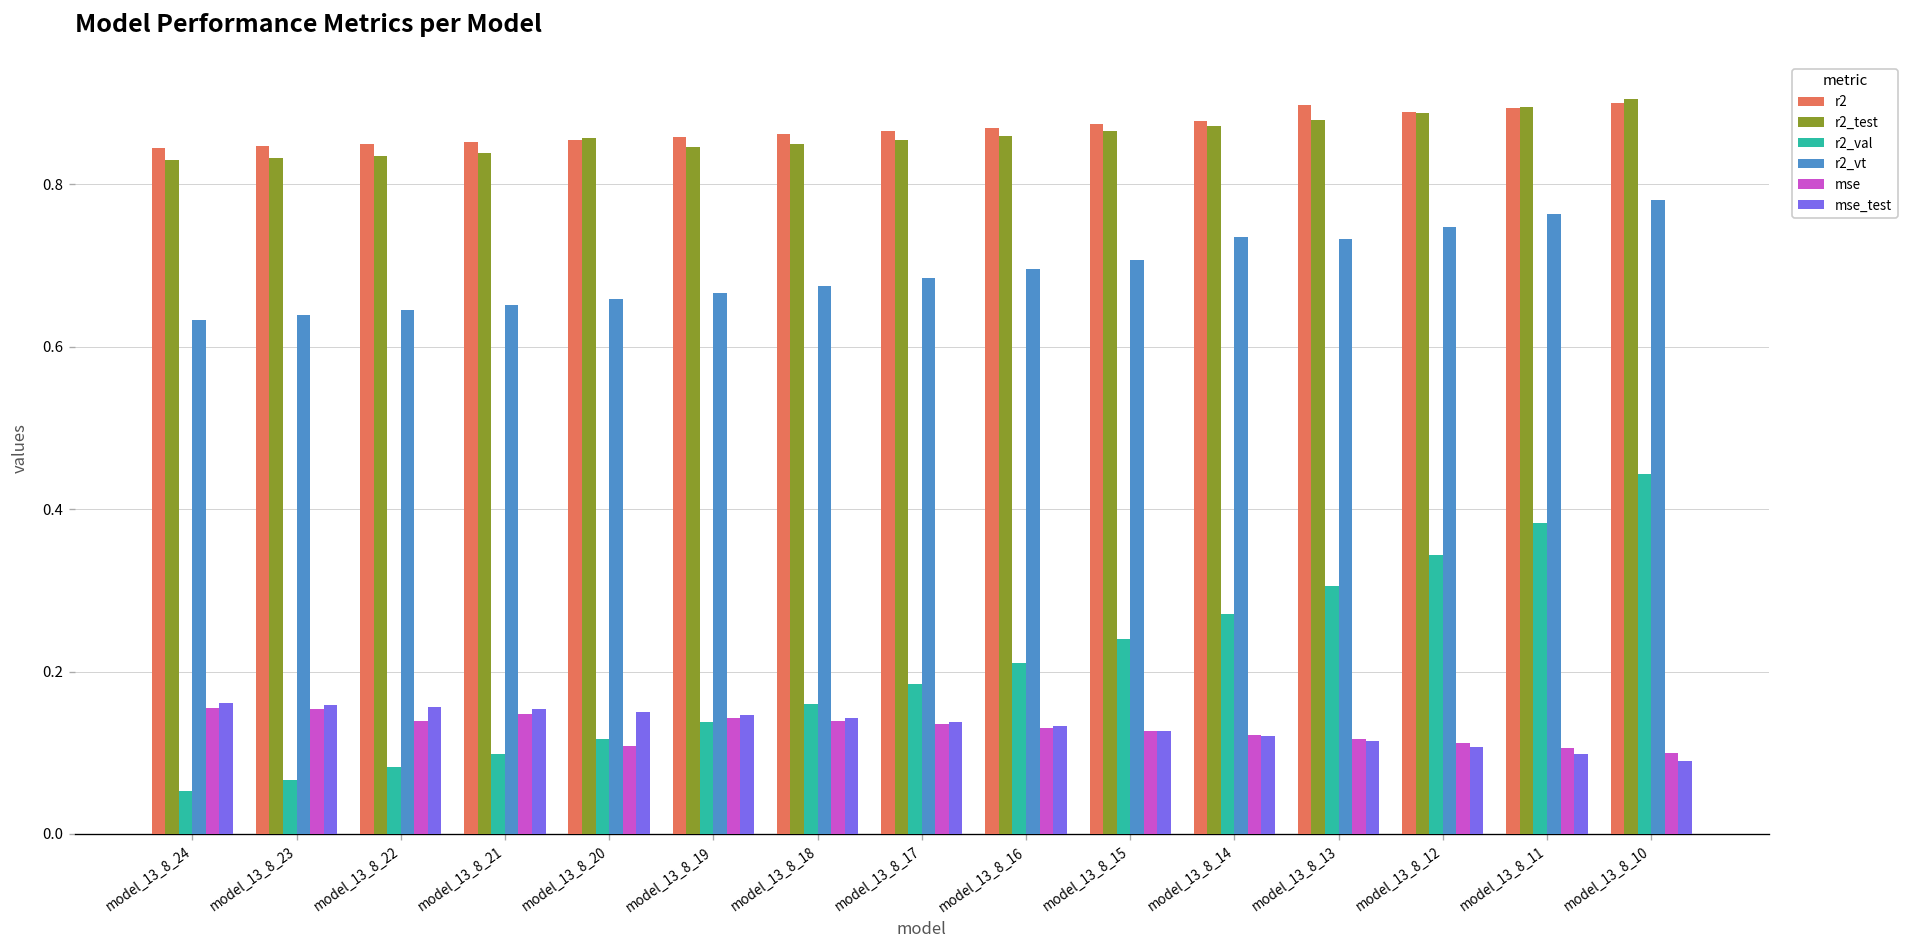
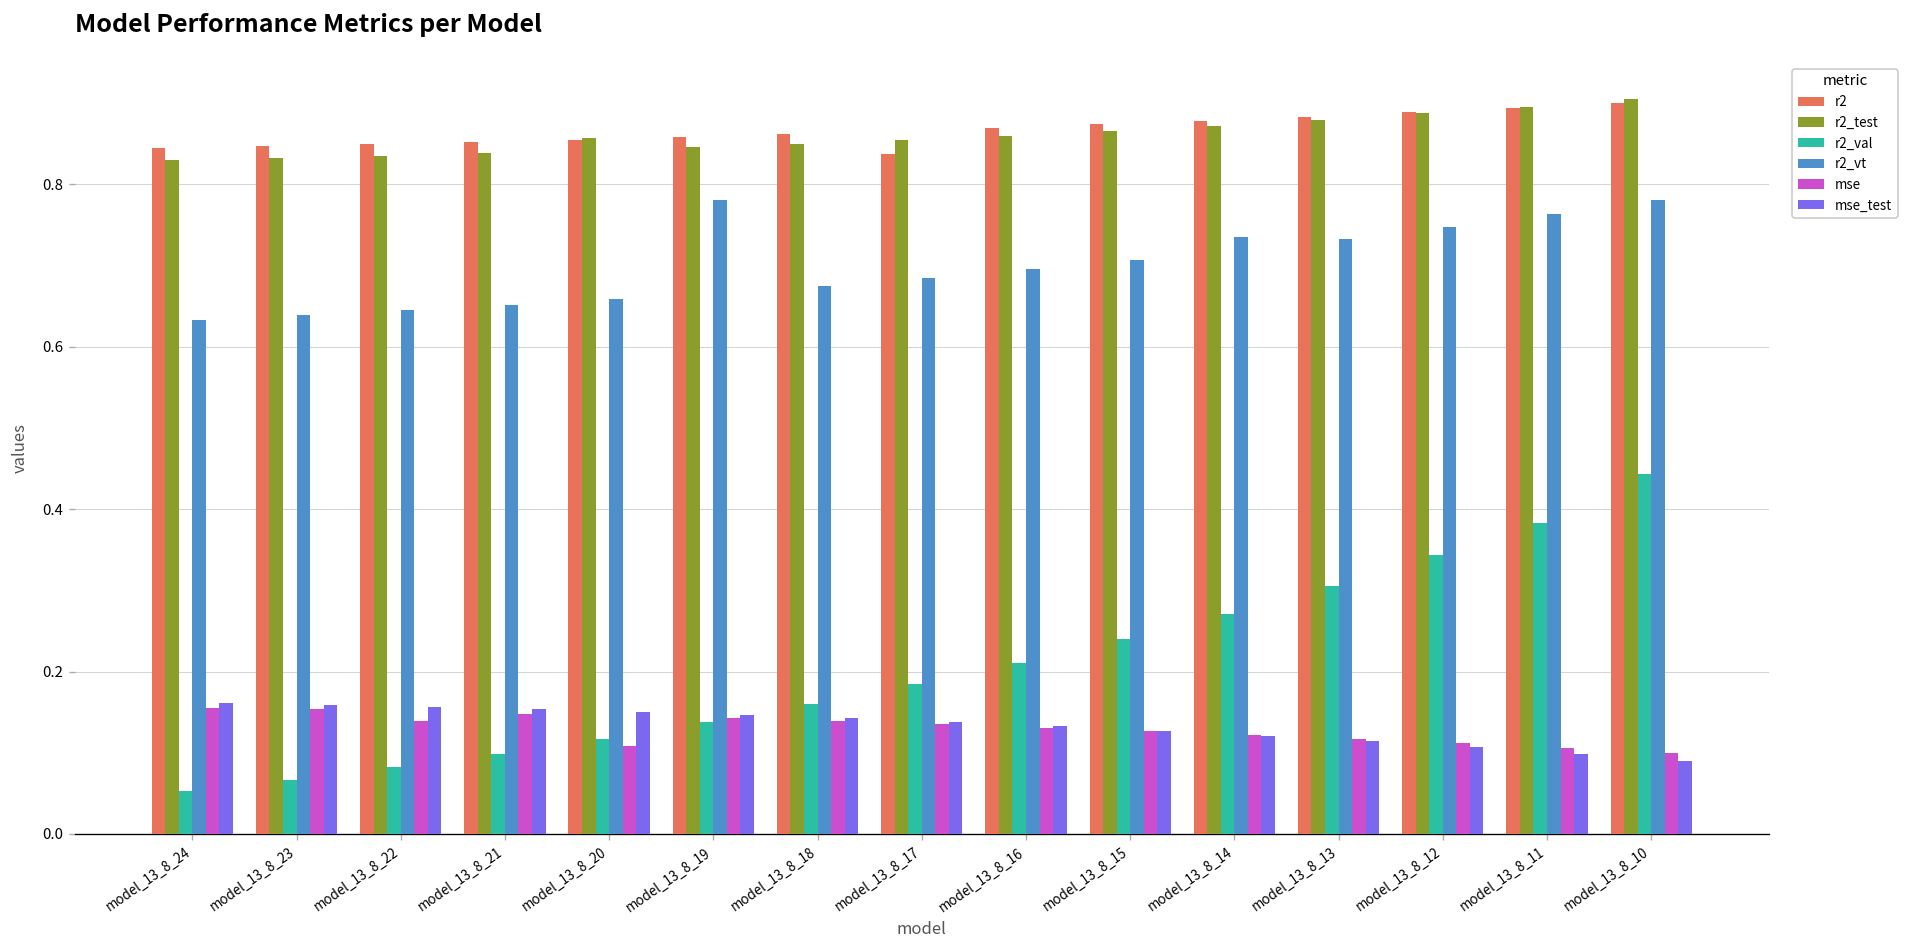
r2_vt, model_13_8_19: 0.67 -> 0.78
r2, model_13_8_17: 0.86 -> 0.84
r2, model_13_8_13: 0.90 -> 0.88
